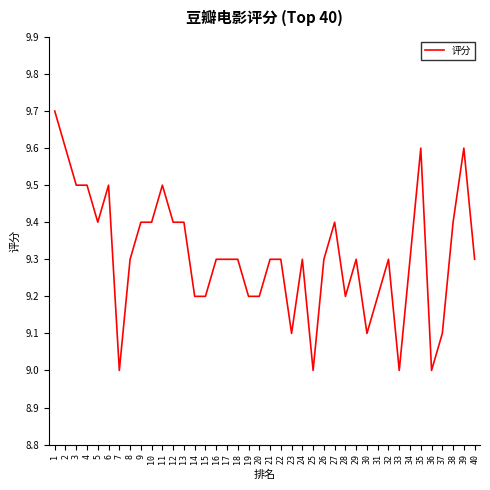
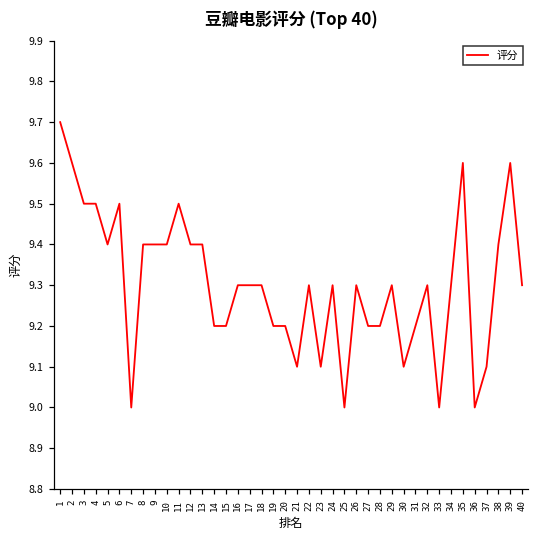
8: 9.3 -> 9.4
21: 9.3 -> 9.1
27: 9.4 -> 9.2
